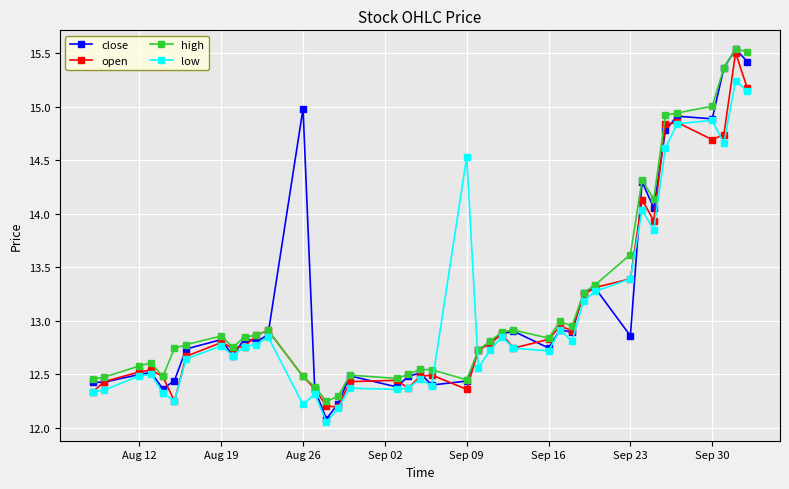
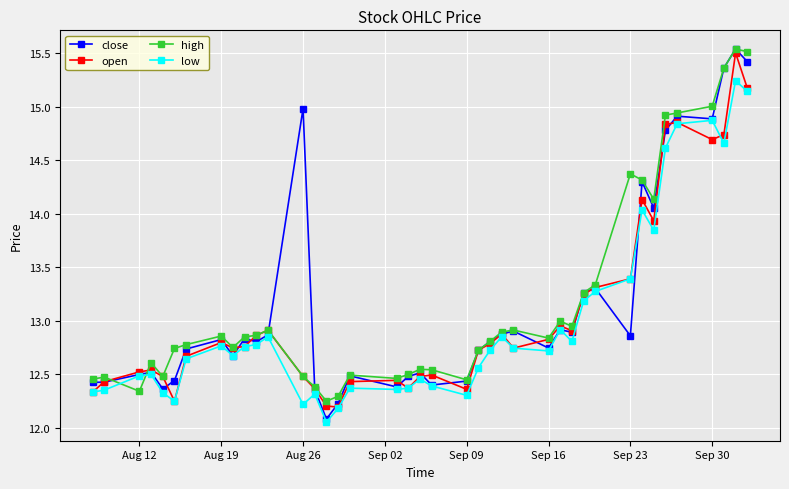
high, Aug 12: 12.58 -> 12.34
low, Sep 09: 14.53 -> 12.30
high, Sep 23: 13.62 -> 14.37
